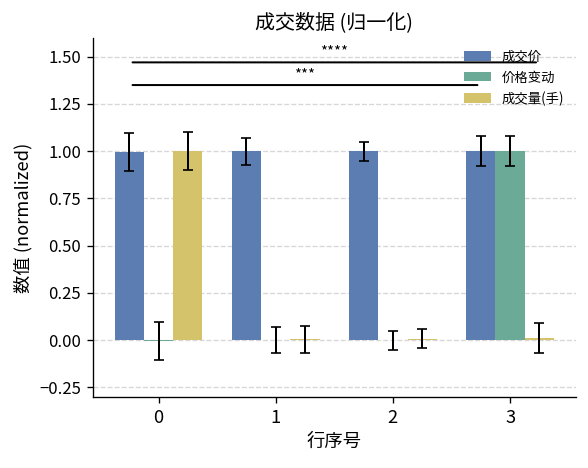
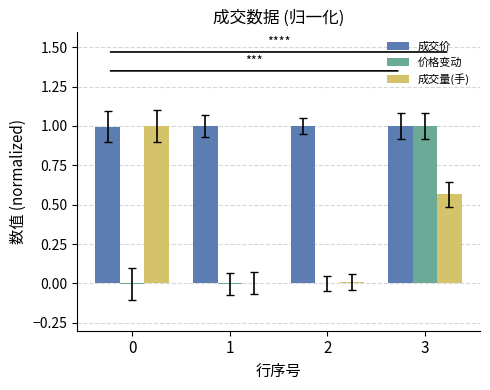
成交量(手), 3: 0.01 -> 0.57
